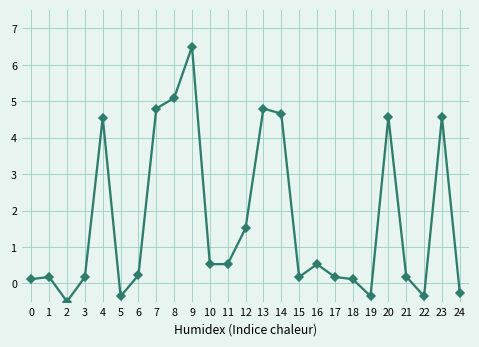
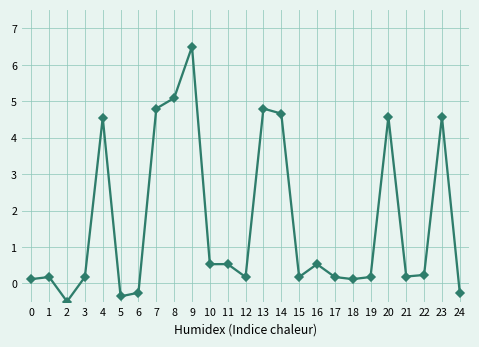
6: 0.2 -> -0.3
12: 1.5 -> 0.2
19: -0.4 -> 0.2
22: -0.4 -> 0.2
